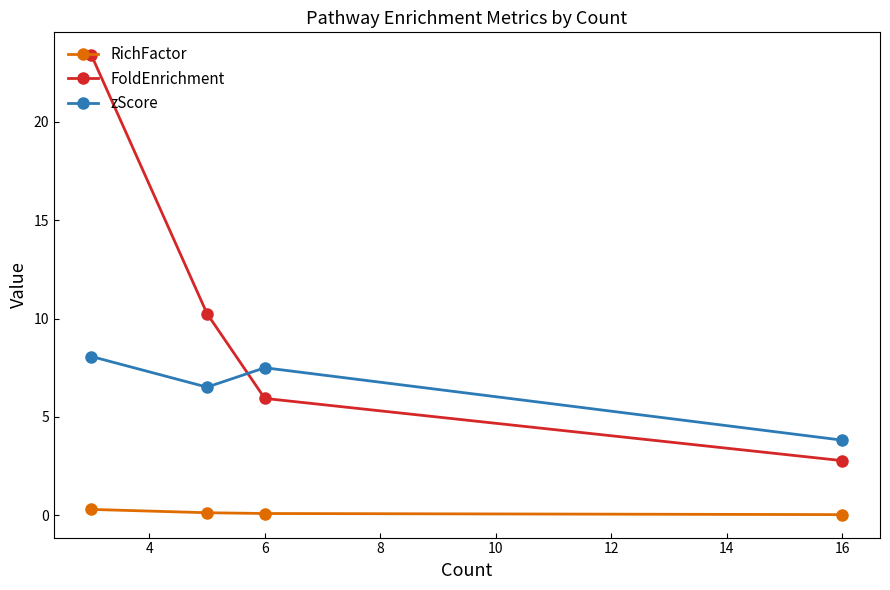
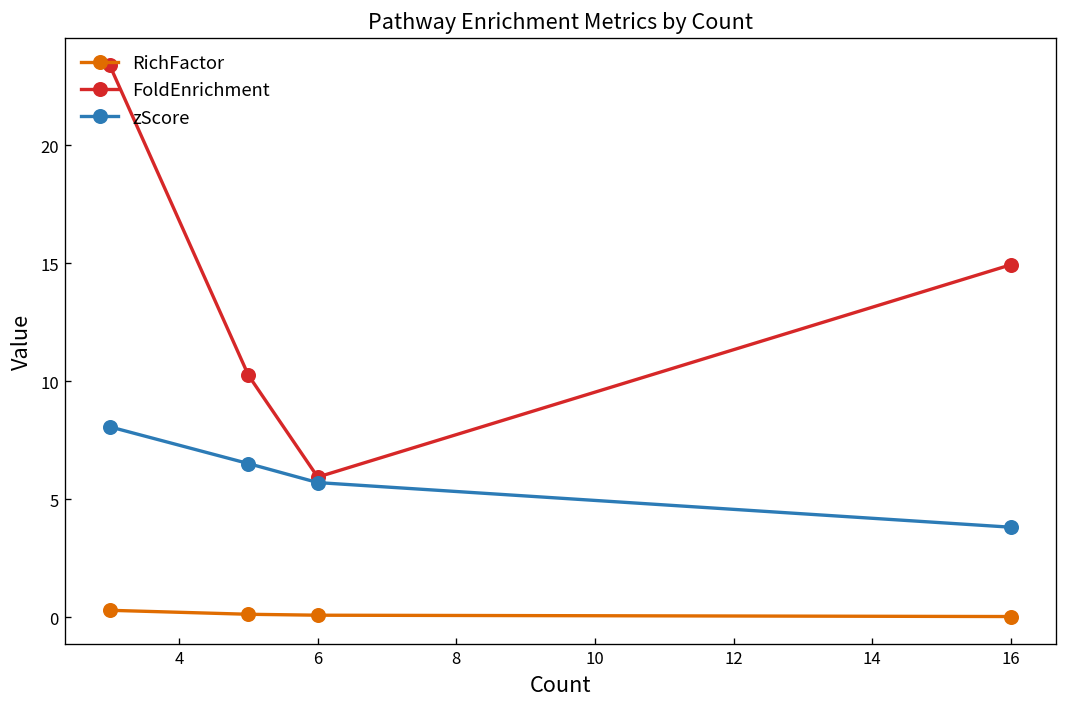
zScore, 6: 7.5 -> 5.7
FoldEnrichment, 16: 2.8 -> 14.9
